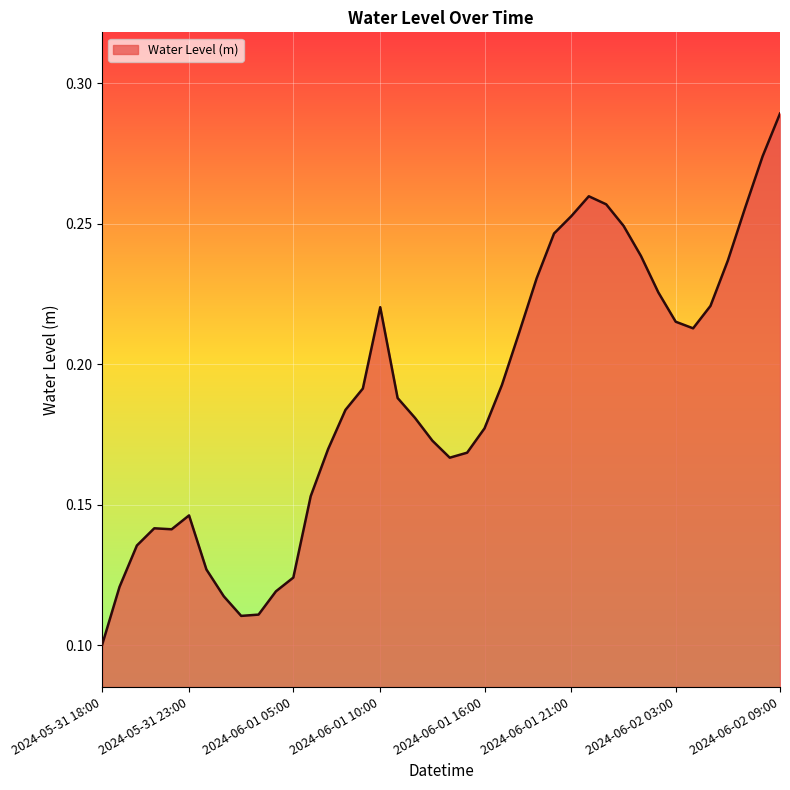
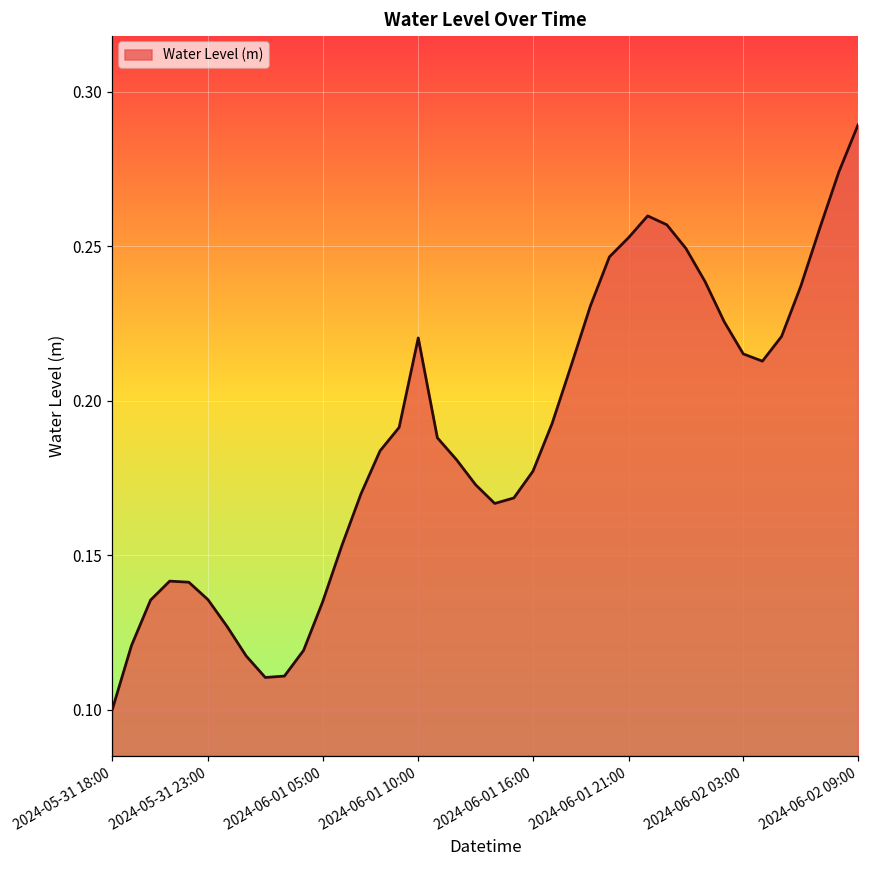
2024-05-31 23:00: 0.146 -> 0.136
2024-06-01 05:00: 0.124 -> 0.135
